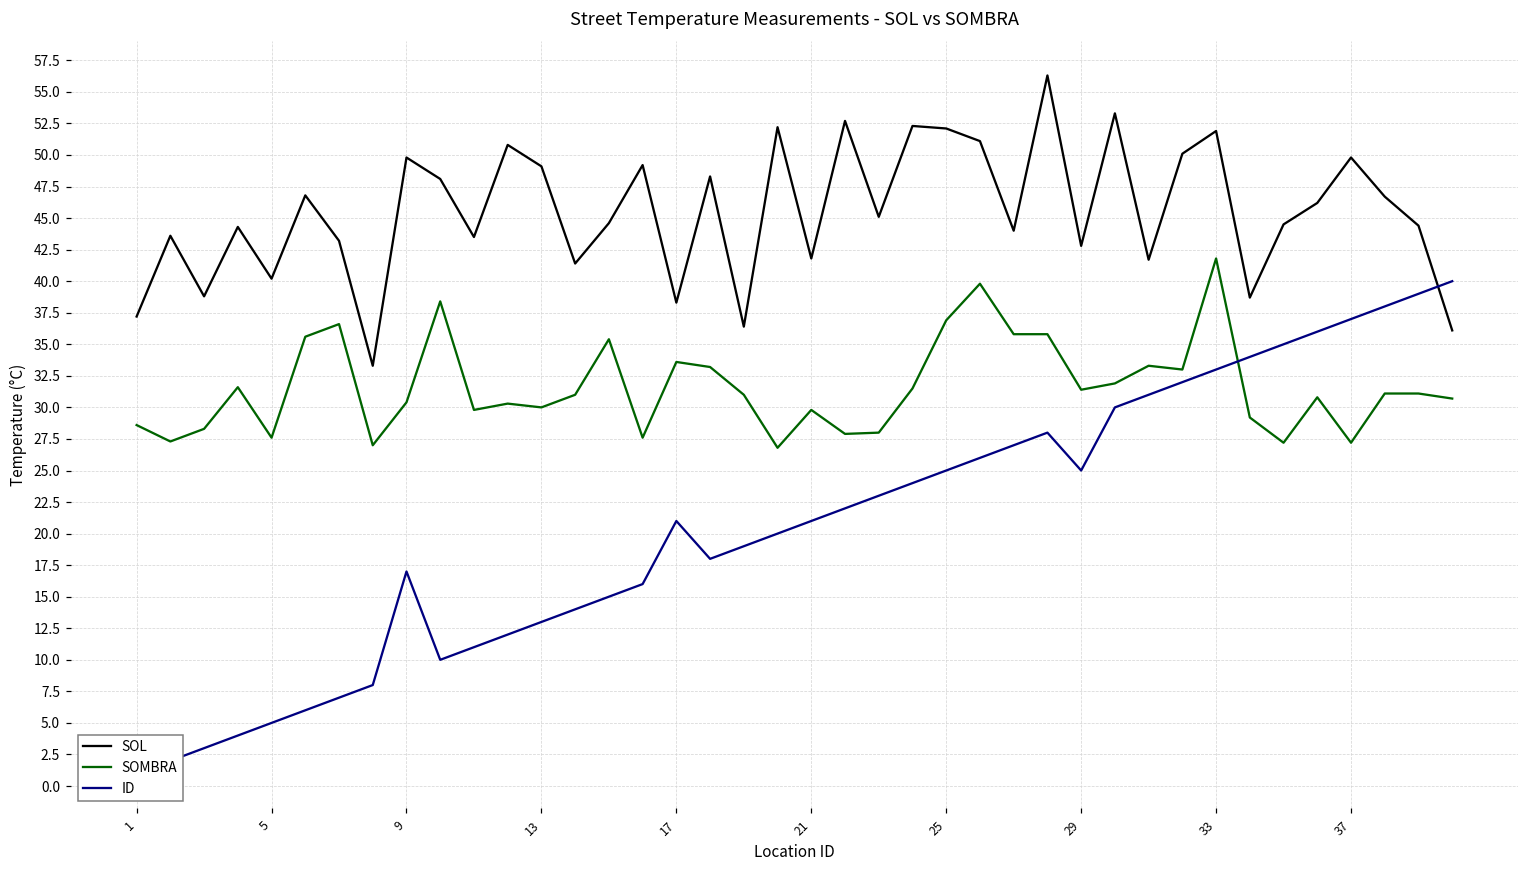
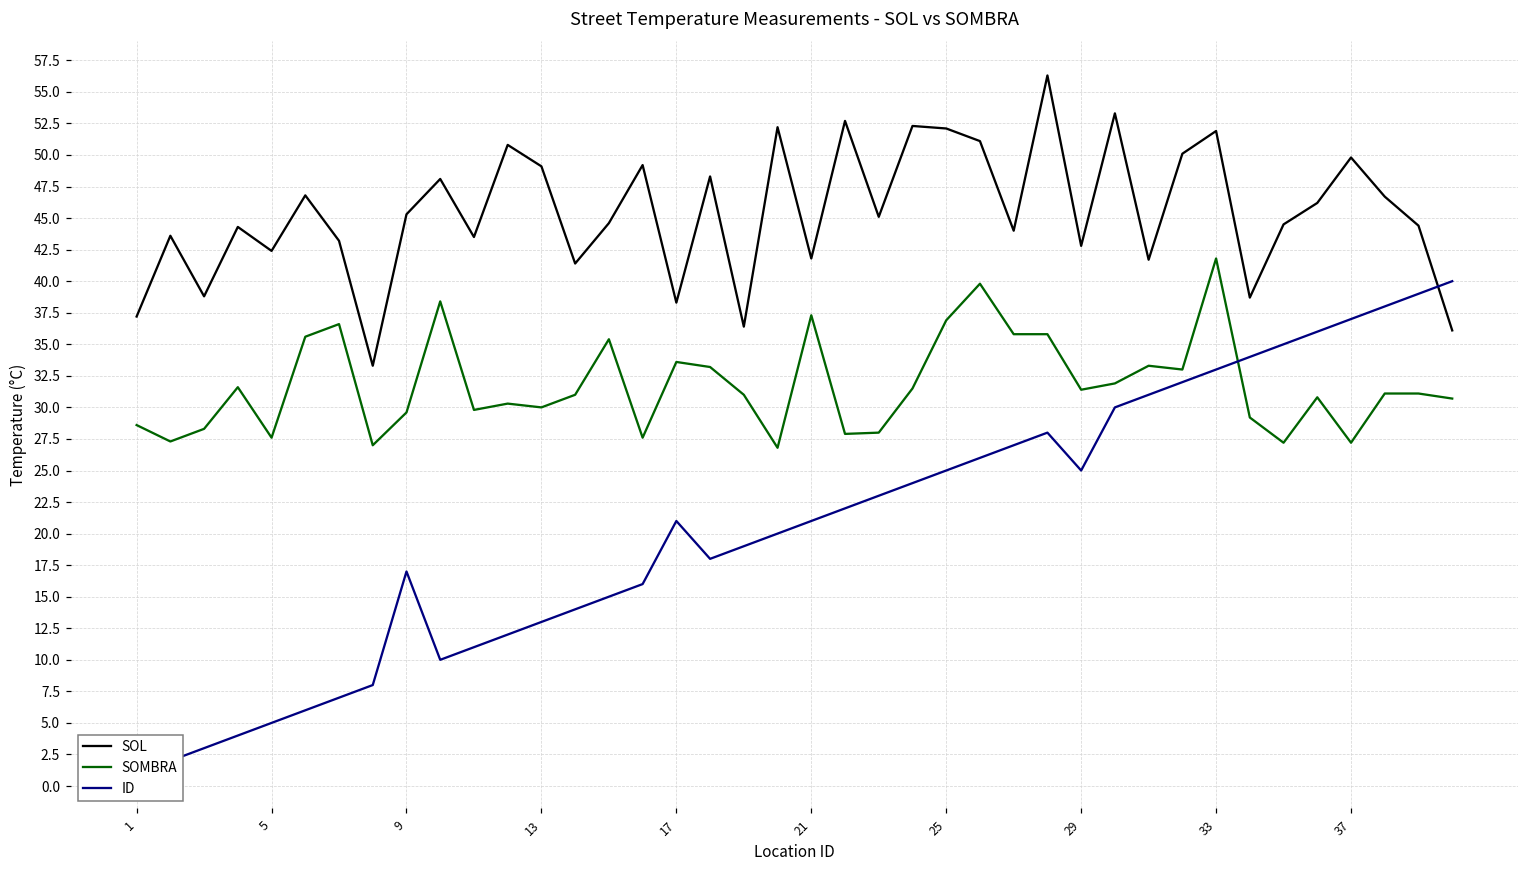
SOL, 5: 40.2 -> 42.4
SOL, 9: 49.8 -> 45.3
SOMBRA, 9: 30.4 -> 29.6
SOMBRA, 21: 29.8 -> 37.3
